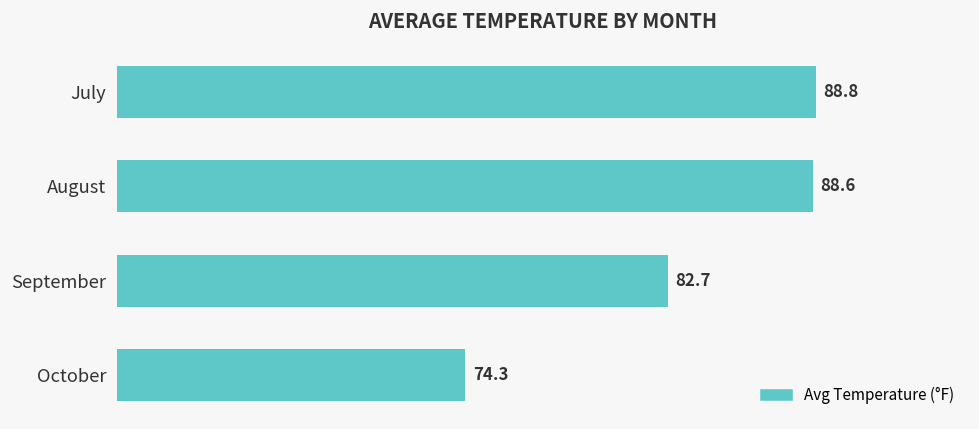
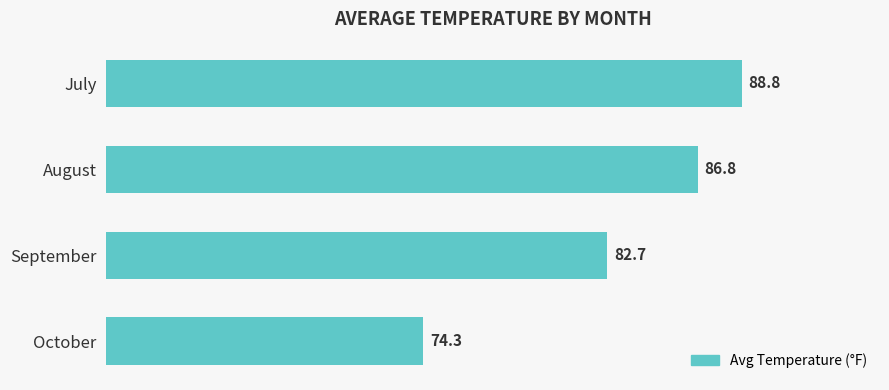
August: 88.6 -> 86.8
